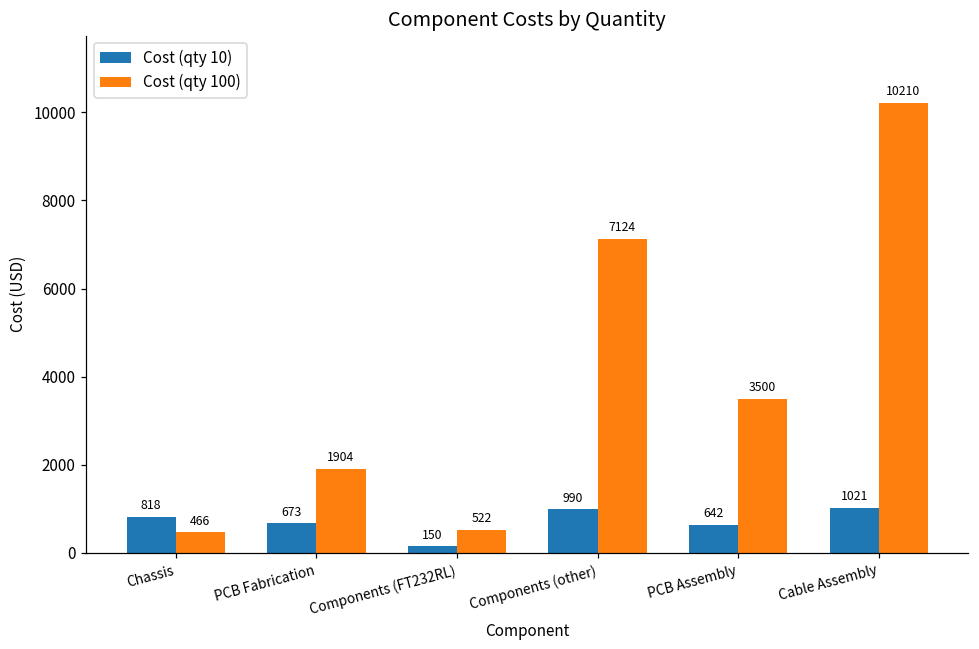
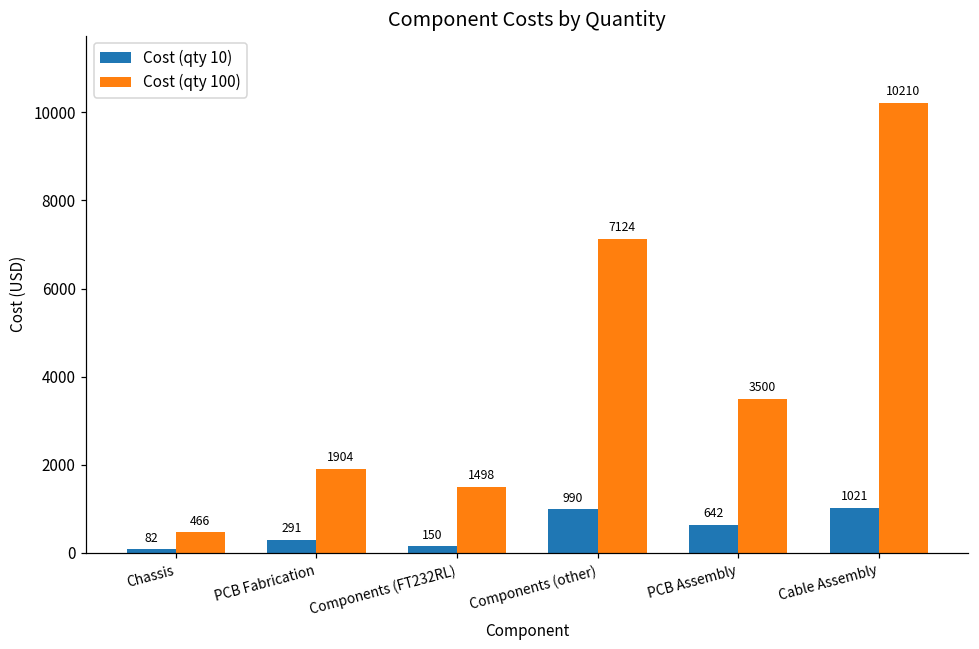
Cost (qty 10), Chassis: 818 -> 82
Cost (qty 10), PCB Fabrication: 673 -> 291
Cost (qty 100), Components (FT232RL): 522 -> 1498
